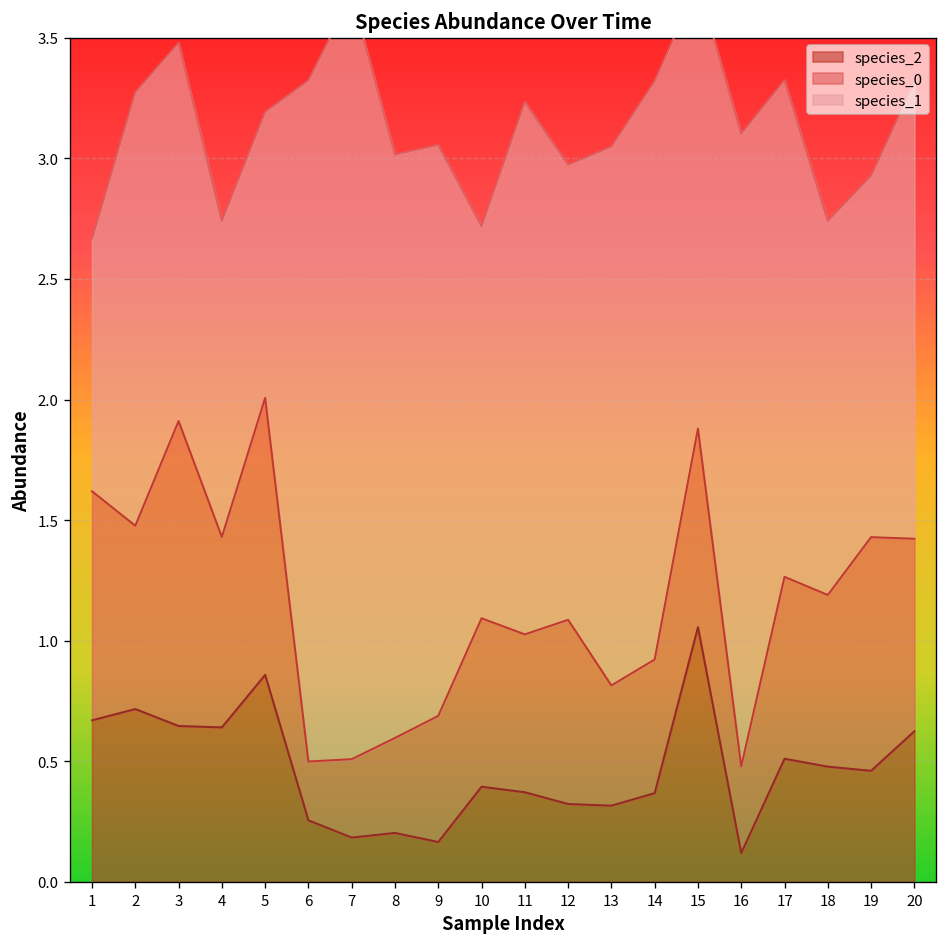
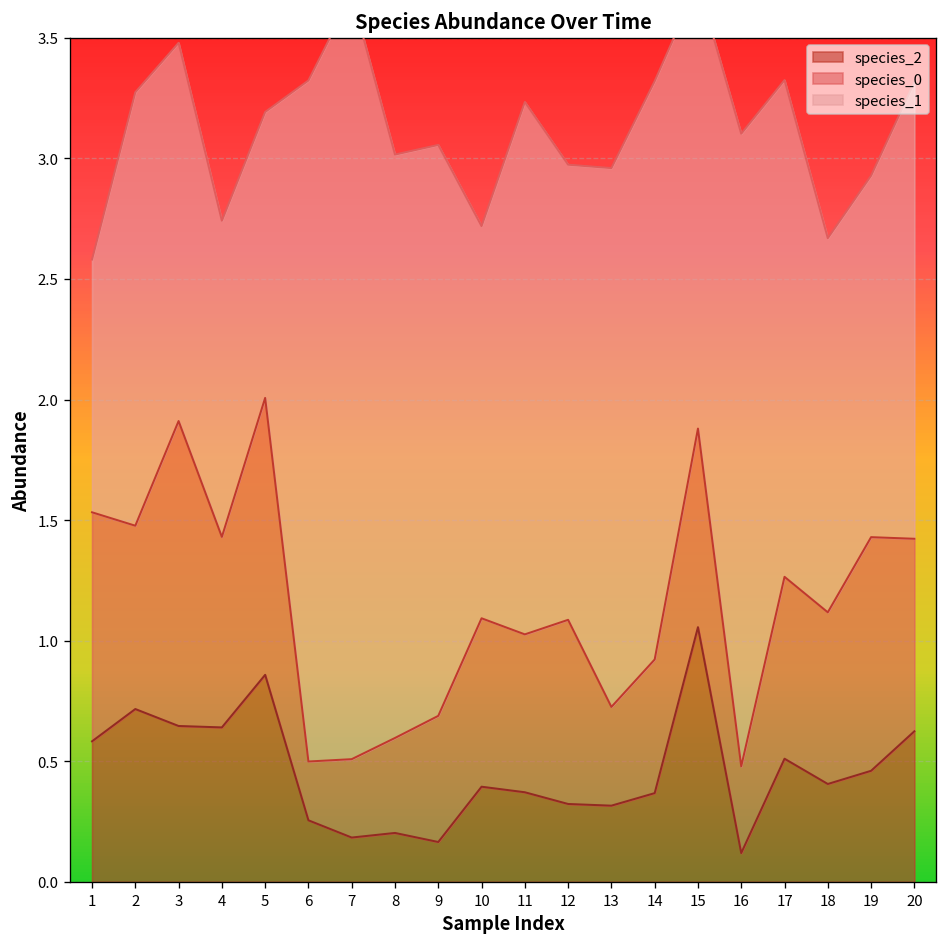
species_2, 1: 0.67 -> 0.58
species_0, 13: 0.50 -> 0.41
species_2, 18: 0.48 -> 0.41
